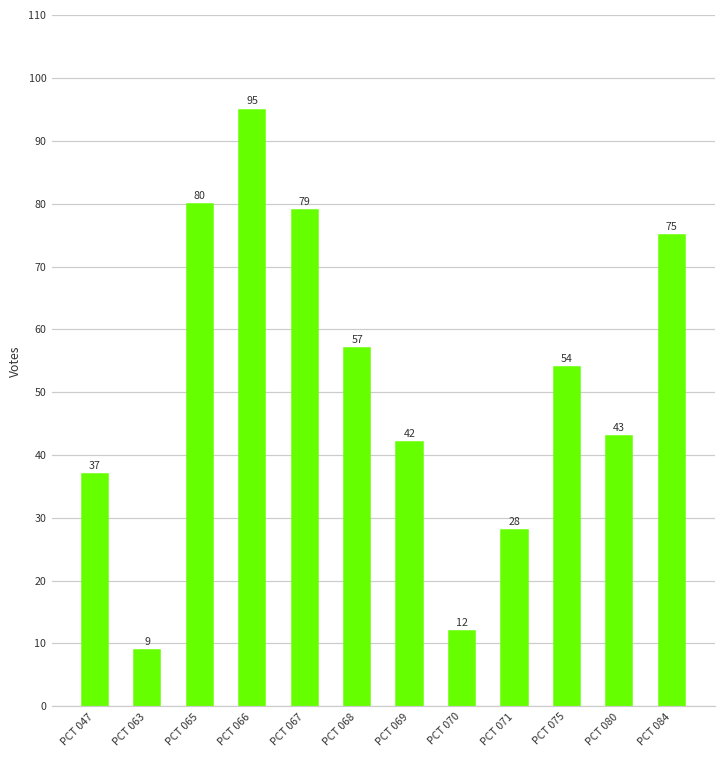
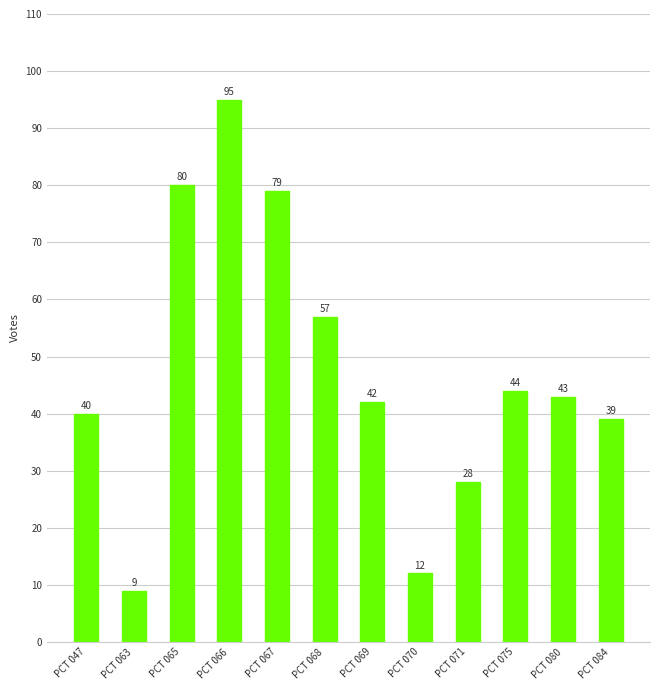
PCT 047: 37 -> 40
PCT 075: 54 -> 44
PCT 084: 75 -> 39
